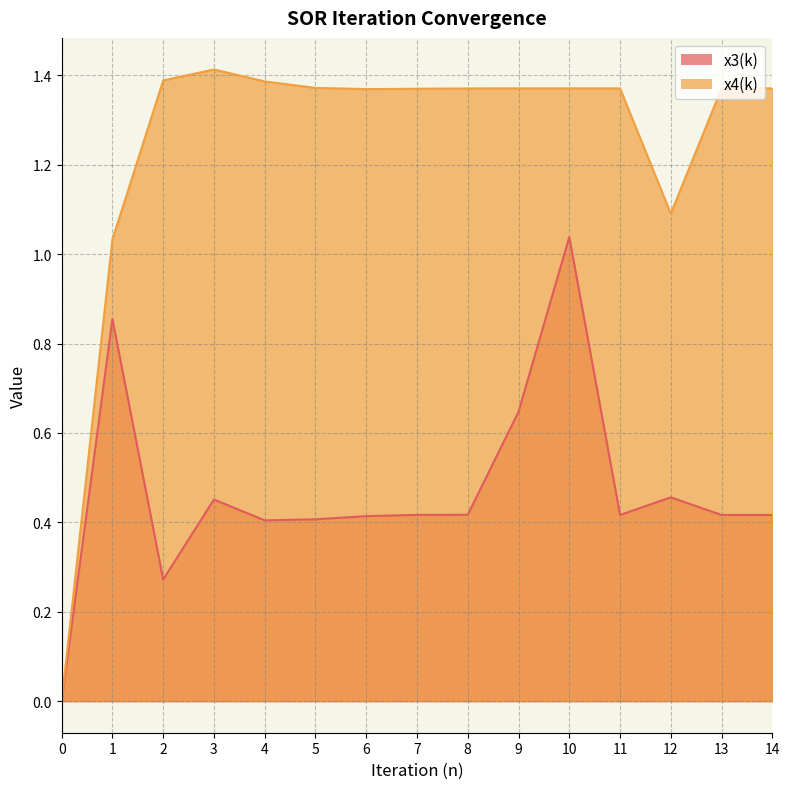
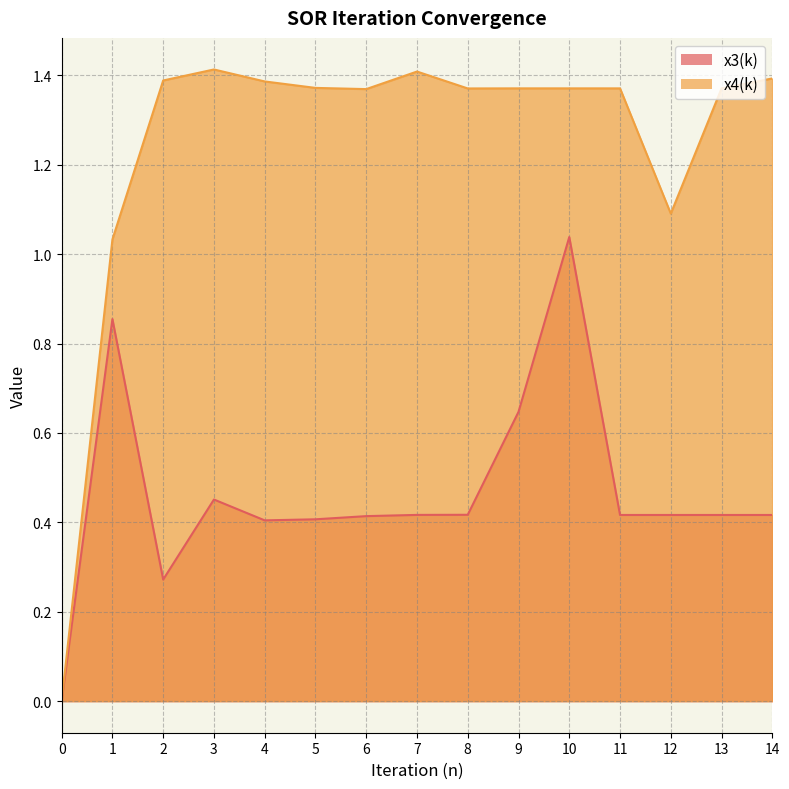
x4(k), 7: 1.37 -> 1.41
x3(k), 12: 0.46 -> 0.42
x4(k), 14: 1.37 -> 1.39
